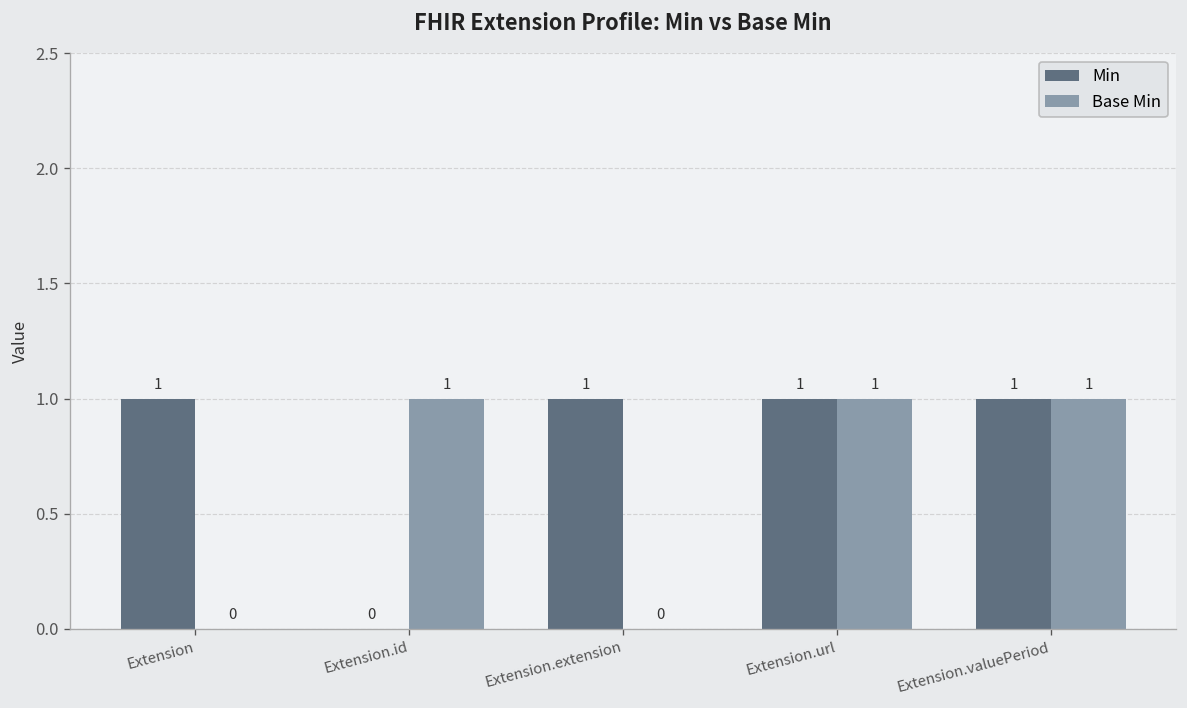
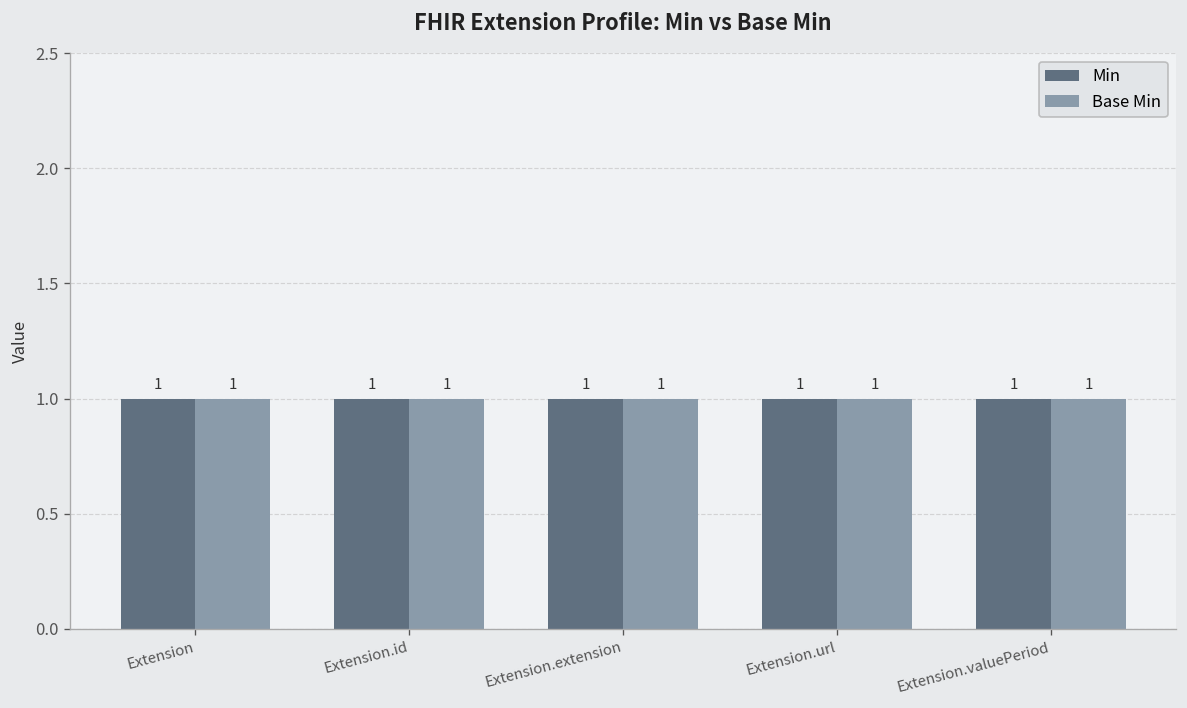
Base Min, Extension: 0 -> 1
Min, Extension.id: 0 -> 1
Base Min, Extension.extension: 0 -> 1
